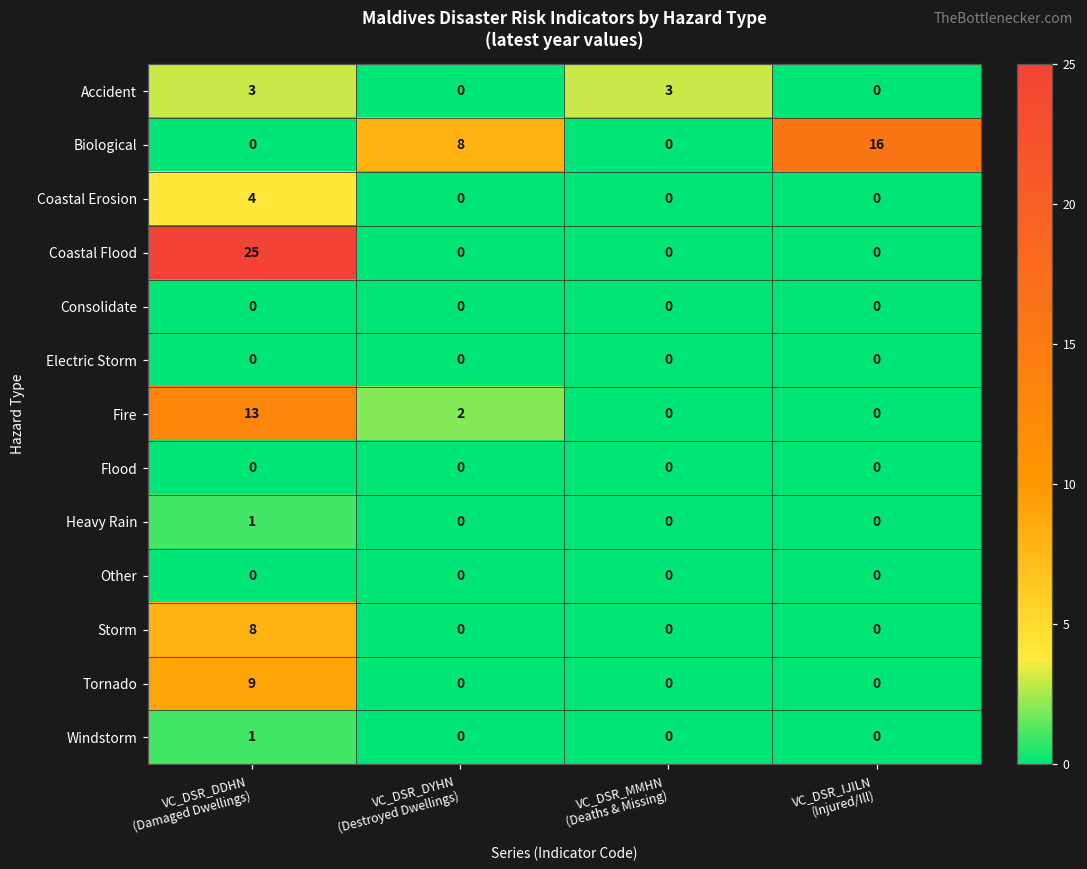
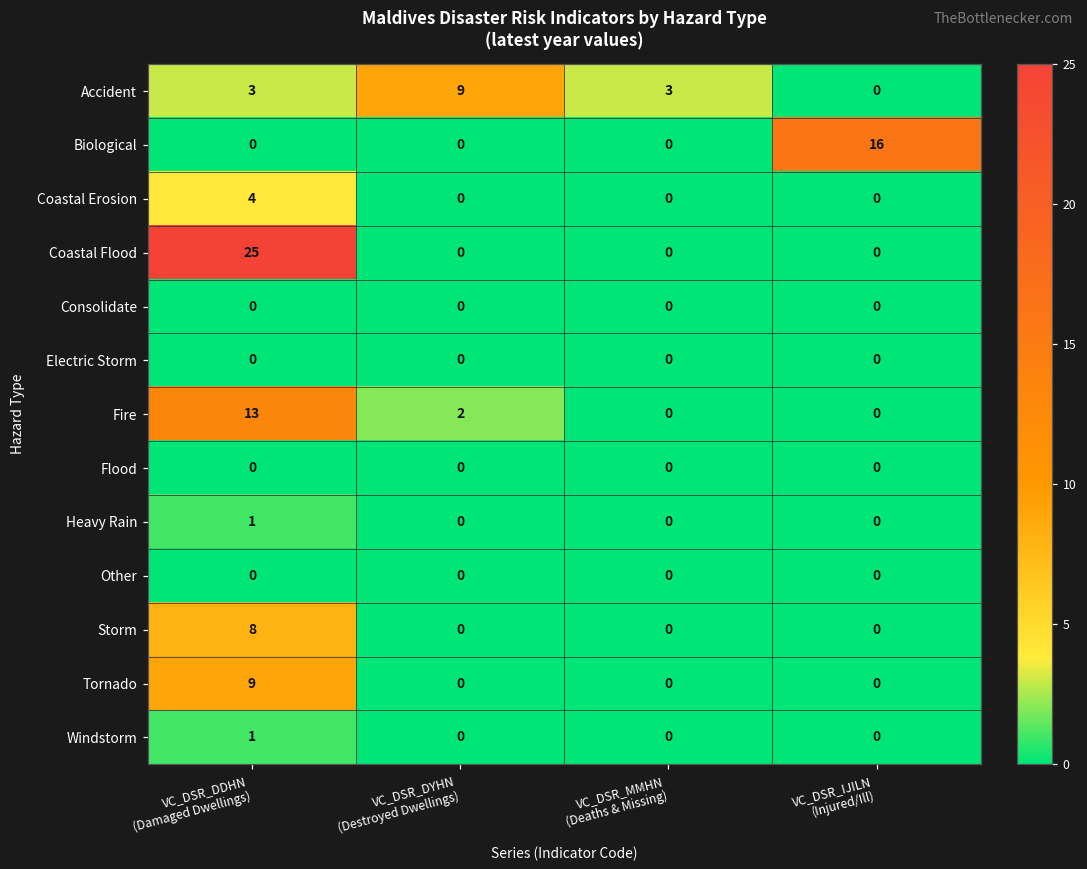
Accident, VC_DSR_DYHN (Destroyed Dwellings): 0 -> 9
Biological, VC_DSR_DYHN (Destroyed Dwellings): 8 -> 0
